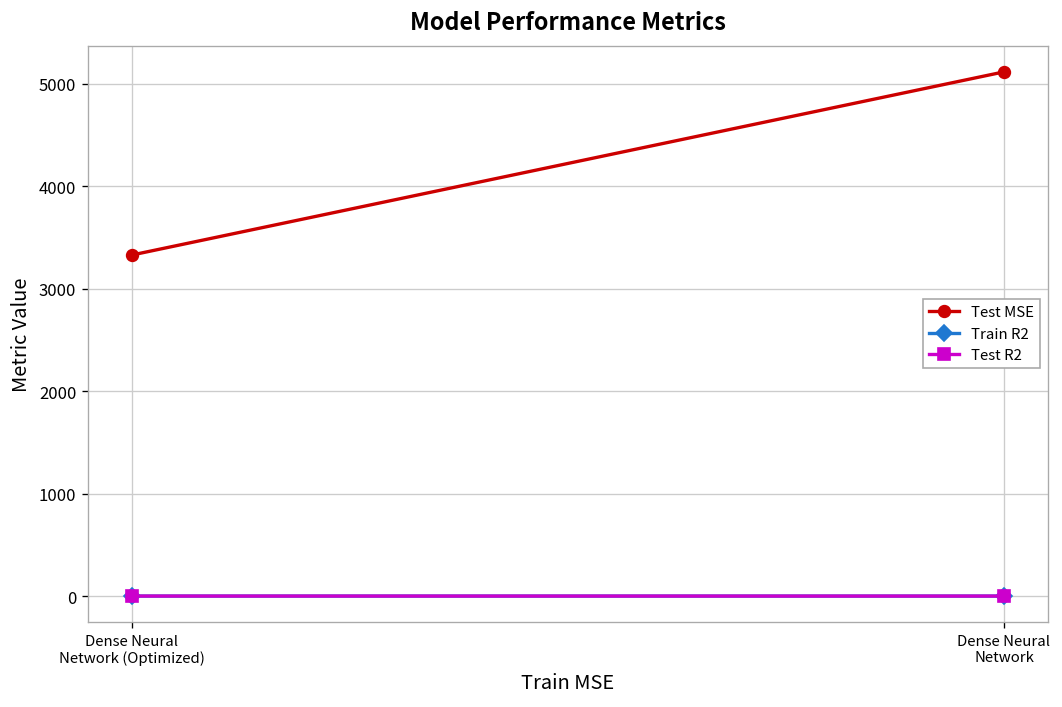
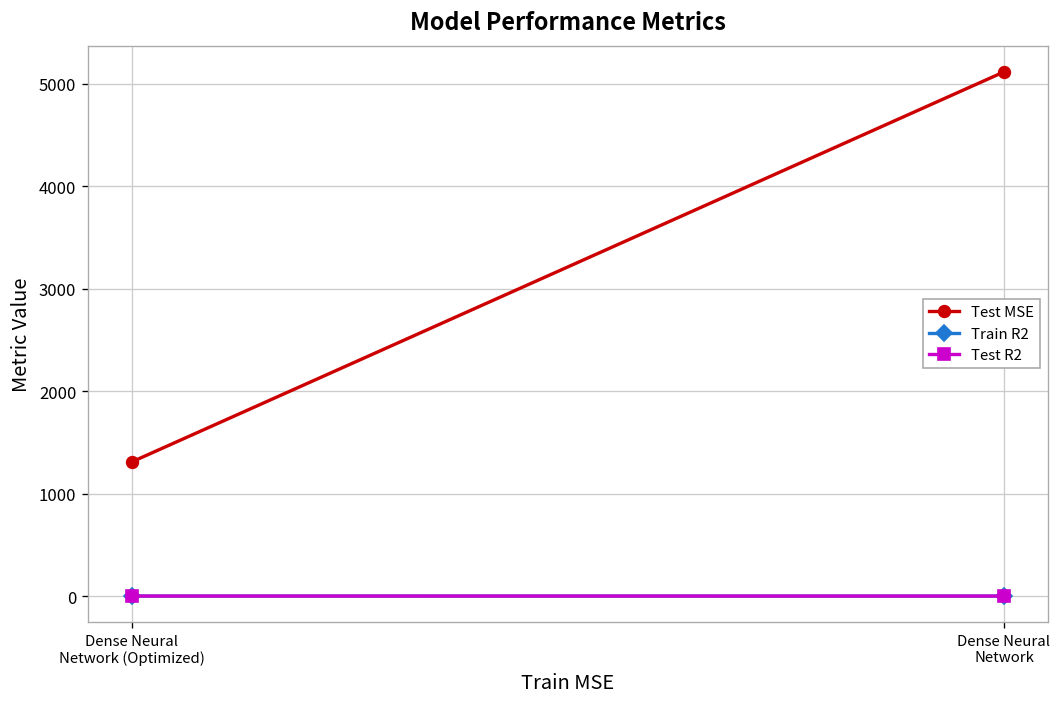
Test MSE, Dense Neural Network (Optimized): 3300 -> 1300
